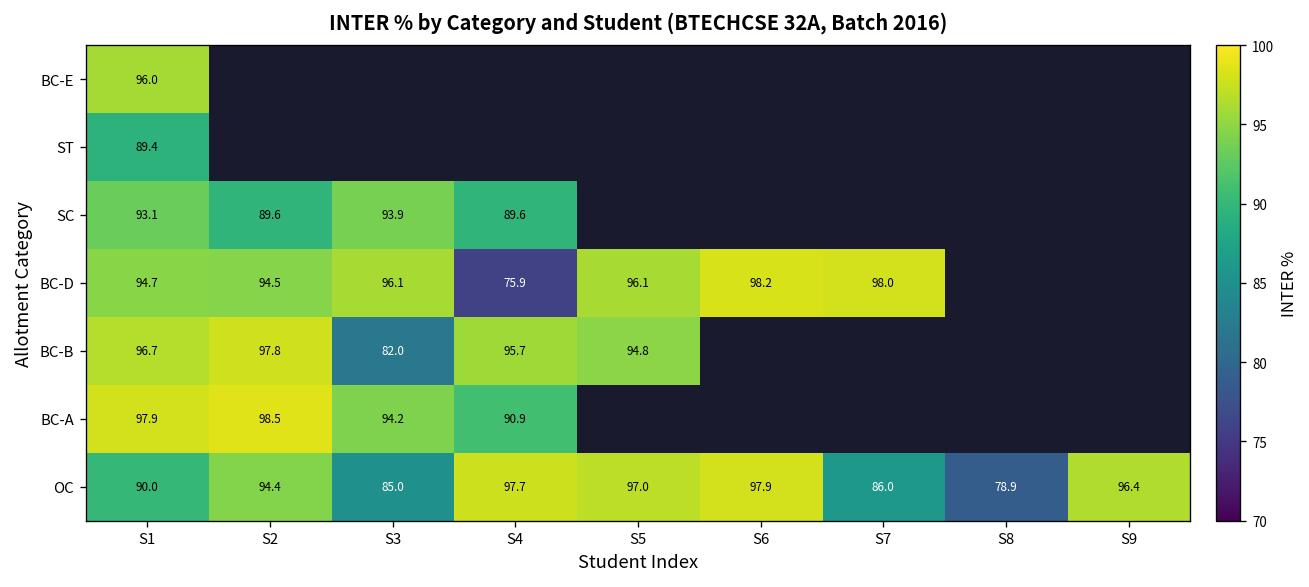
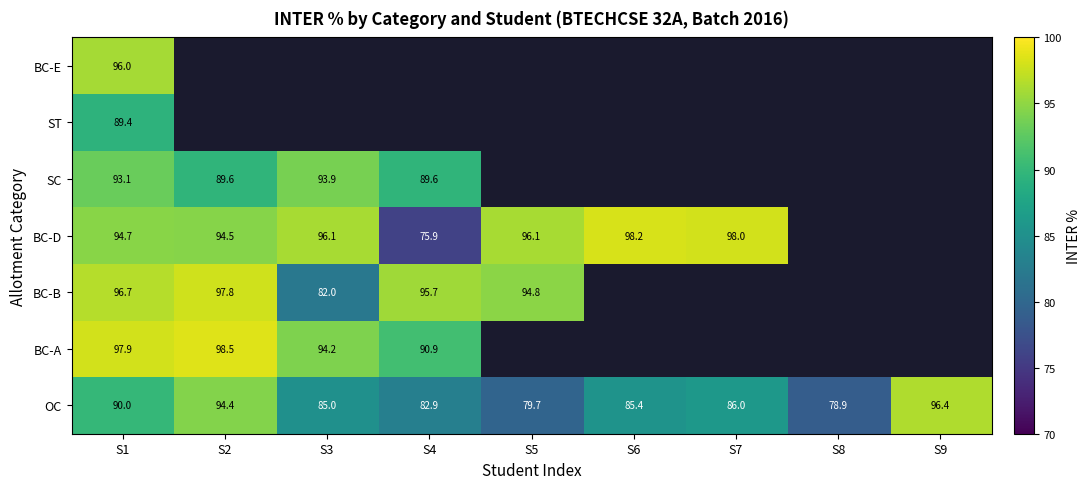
OC, S4: 97.7 -> 82.9
OC, S5: 97.0 -> 79.7
OC, S6: 97.9 -> 85.4
